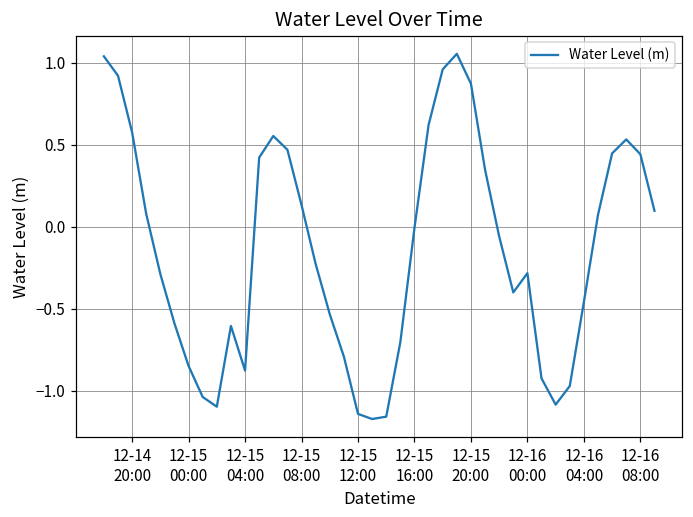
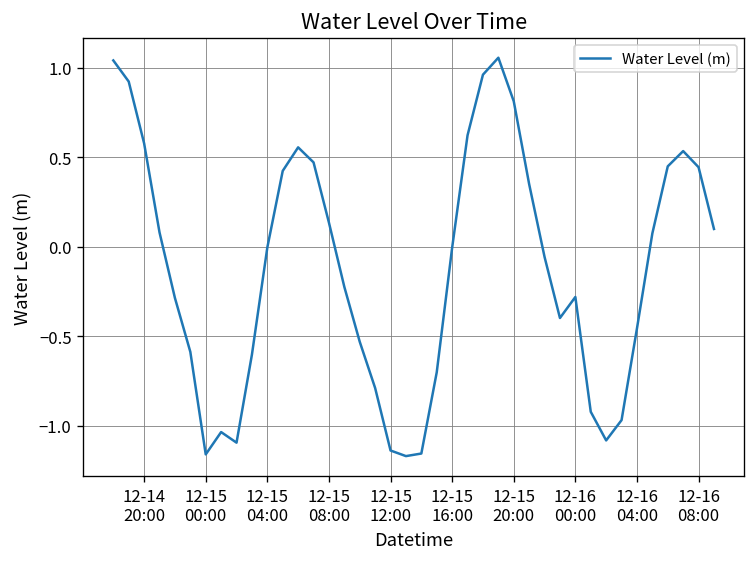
12-15 00:00: -0.85 -> -1.16
12-15 04:00: -0.88 -> -0.01
12-15 20:00: 0.87 -> 0.81
